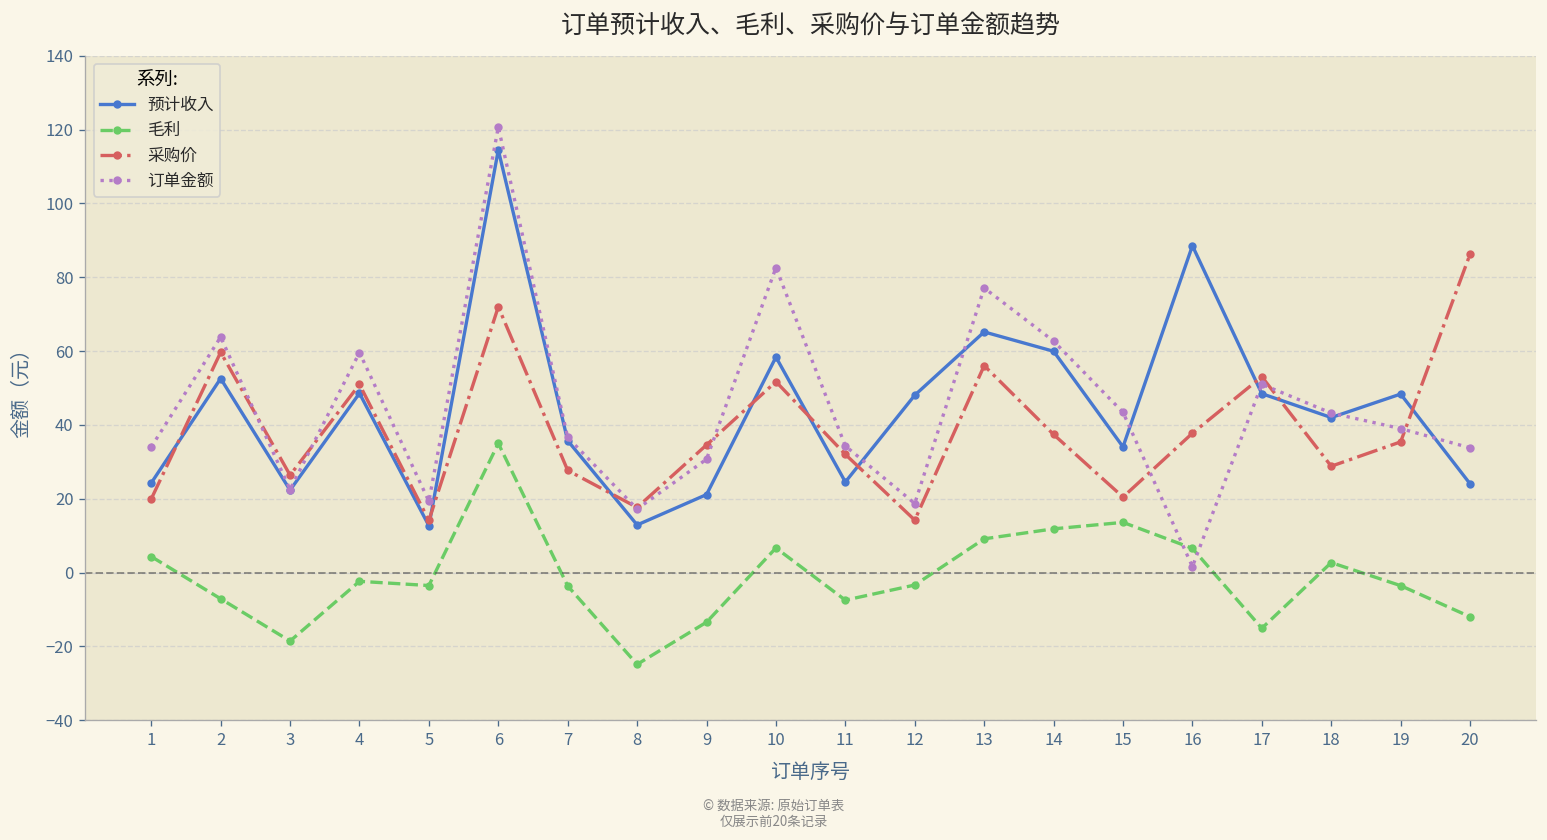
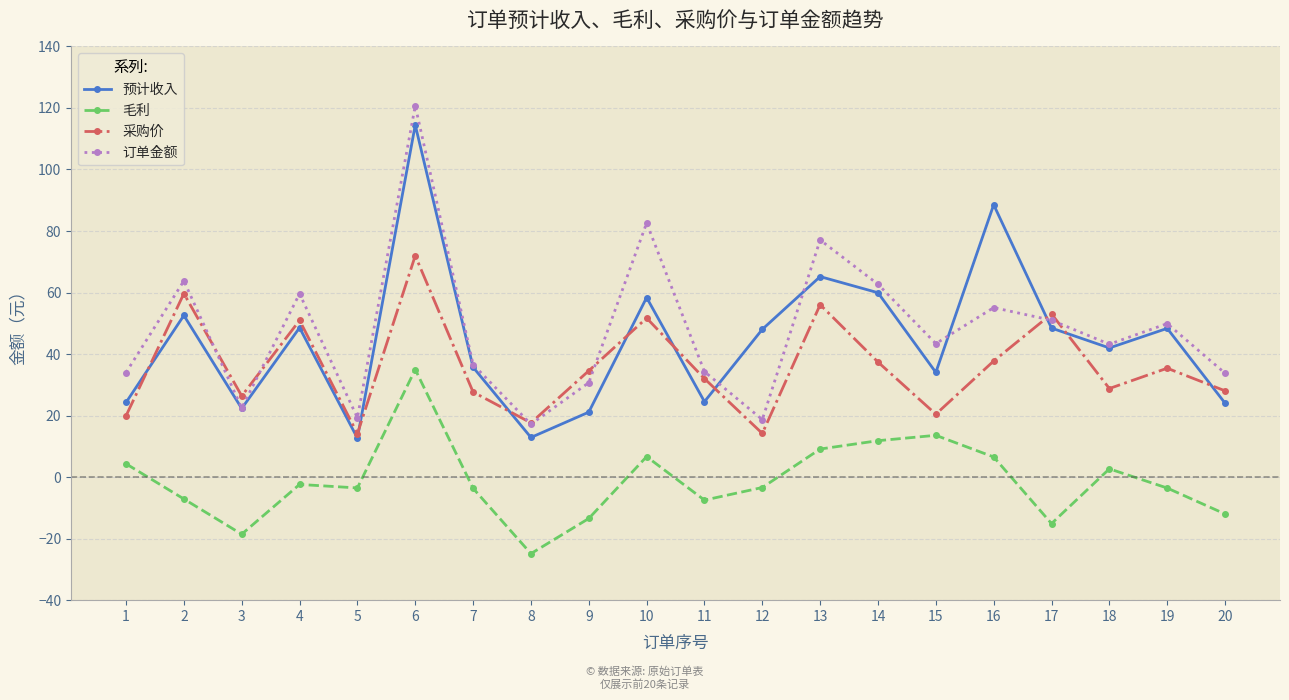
订单金额, 16: 2 -> 55
订单金额, 19: 39 -> 50
采购价, 20: 86 -> 28
